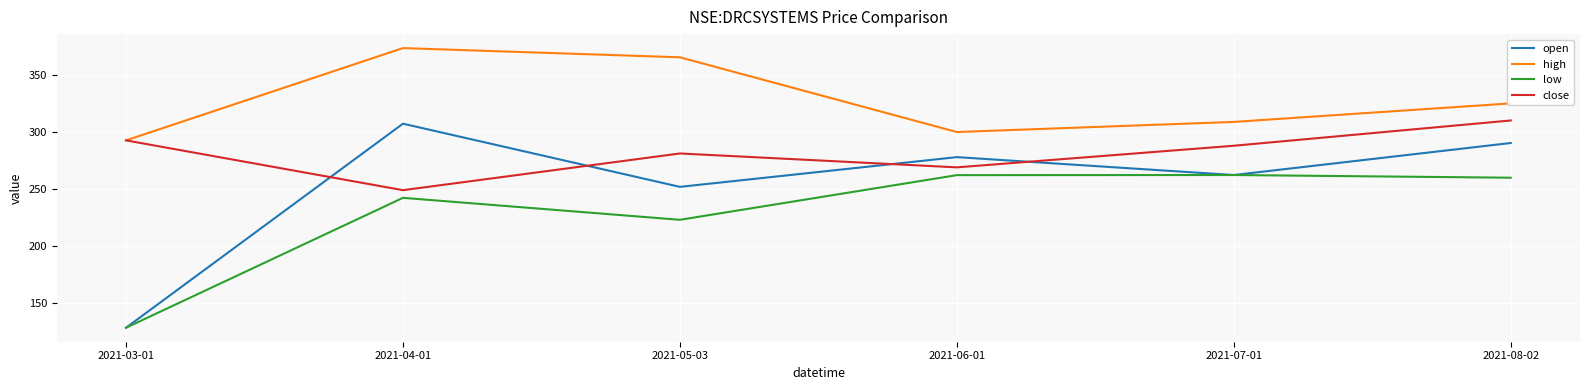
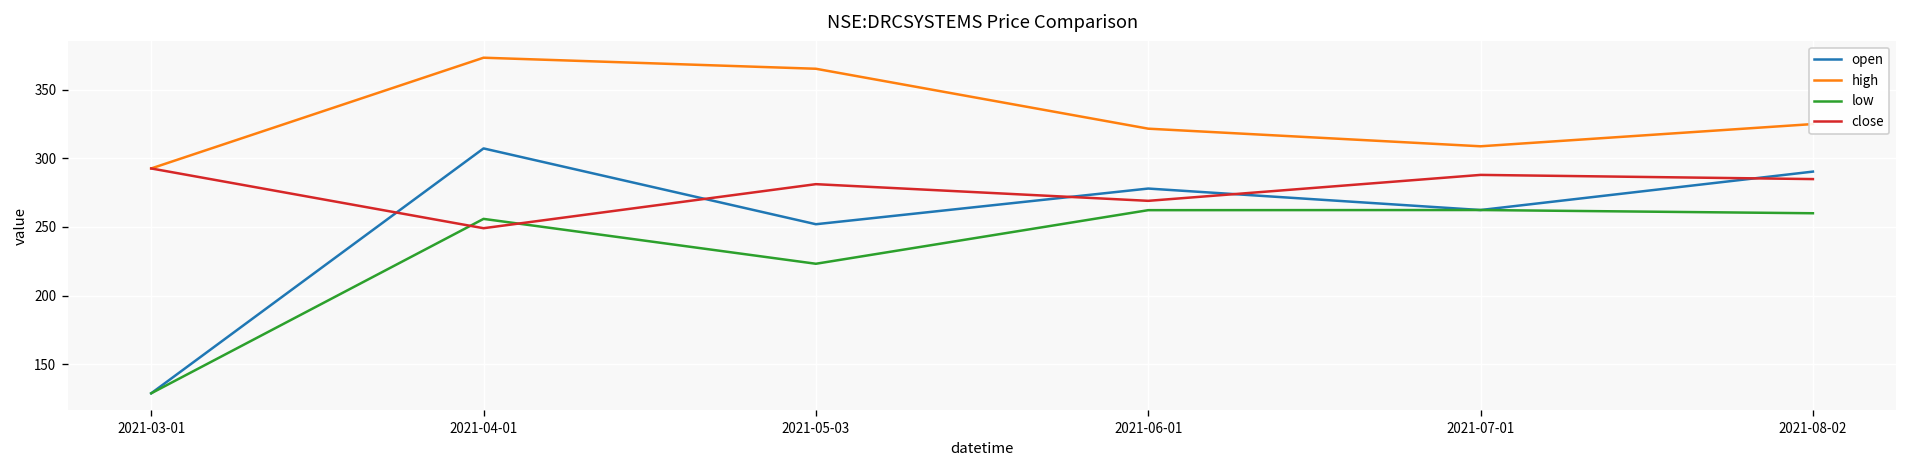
low, 2021-04-01: 242 -> 256
high, 2021-06-01: 300 -> 322
close, 2021-08-02: 310 -> 285
